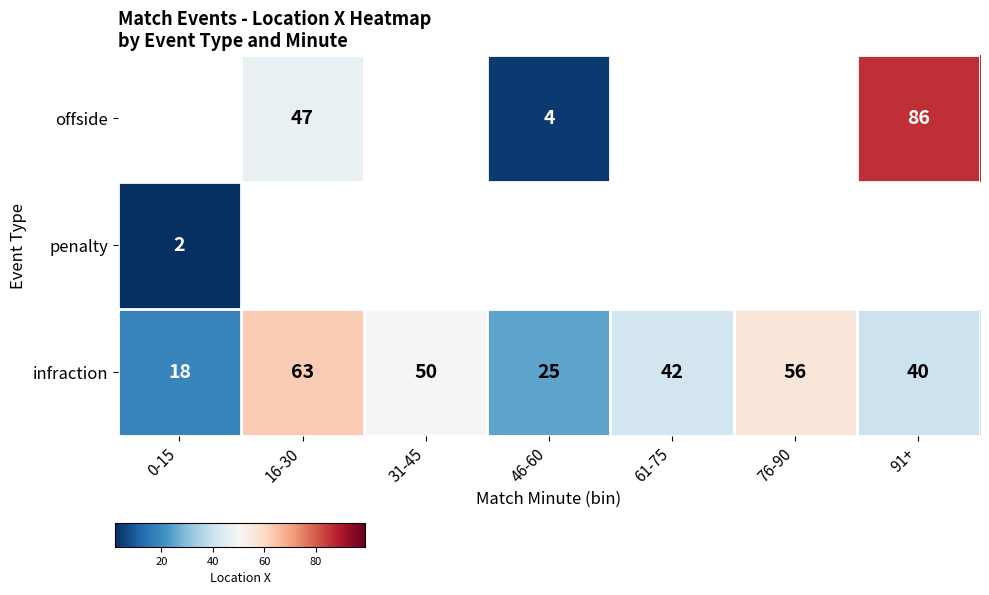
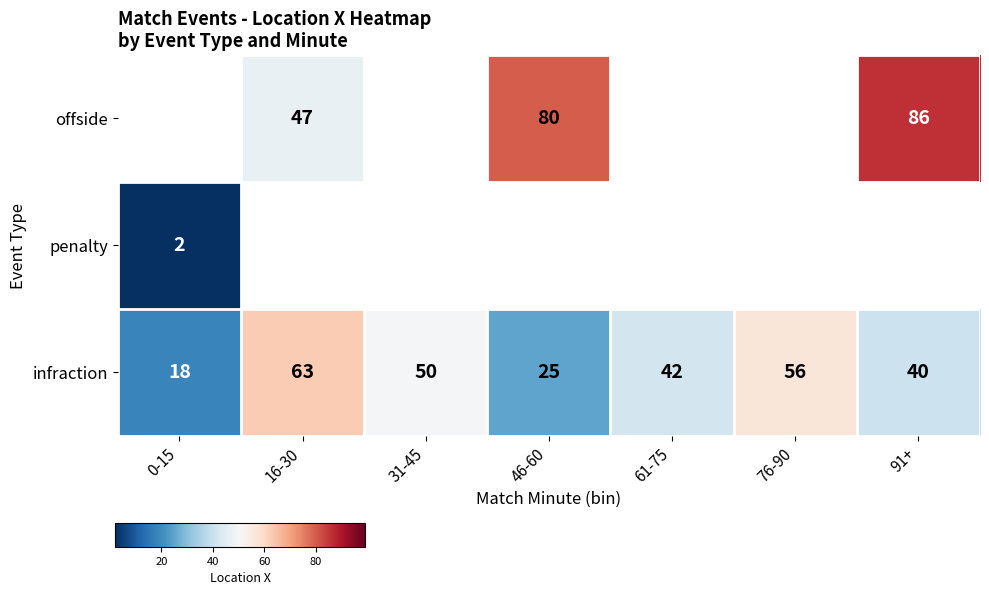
offside, 46-60: 4 -> 80
